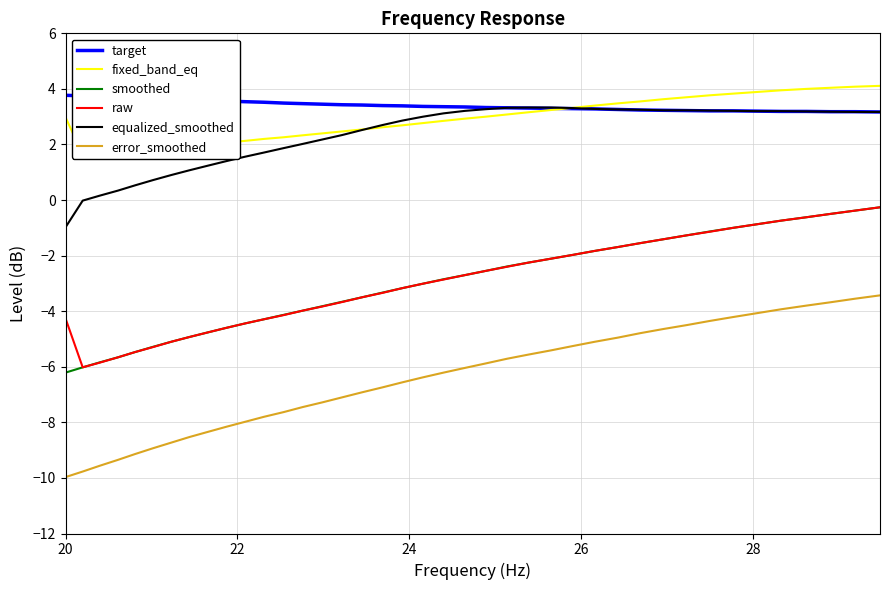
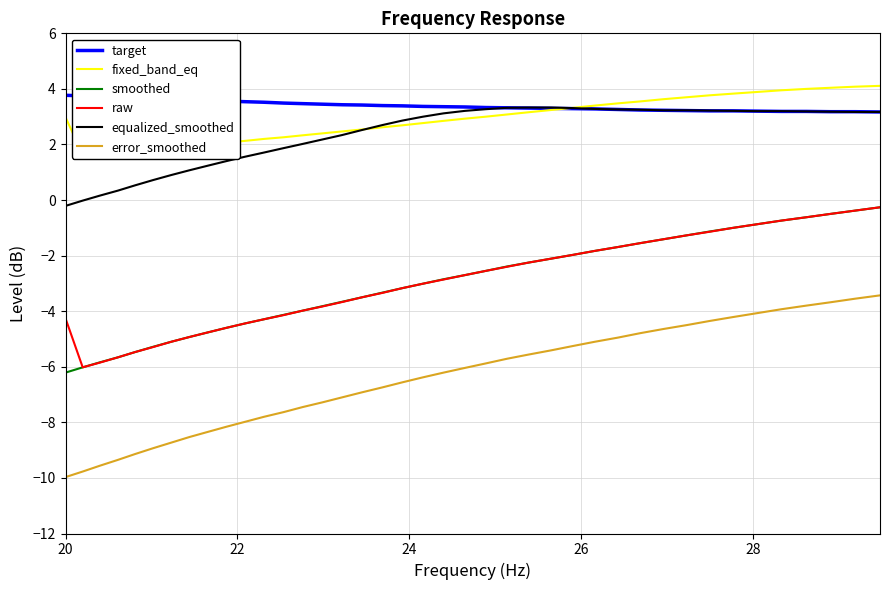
equalized_smoothed, 20: -1.0 -> -0.2
